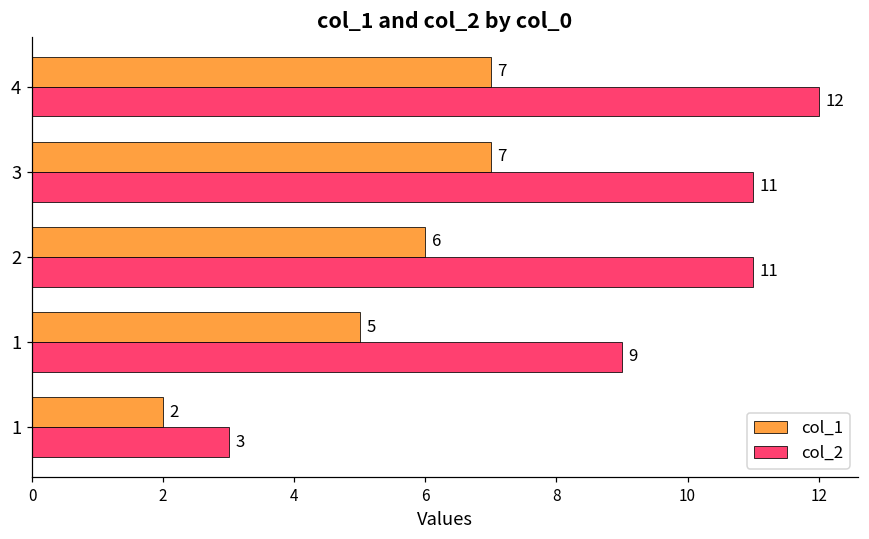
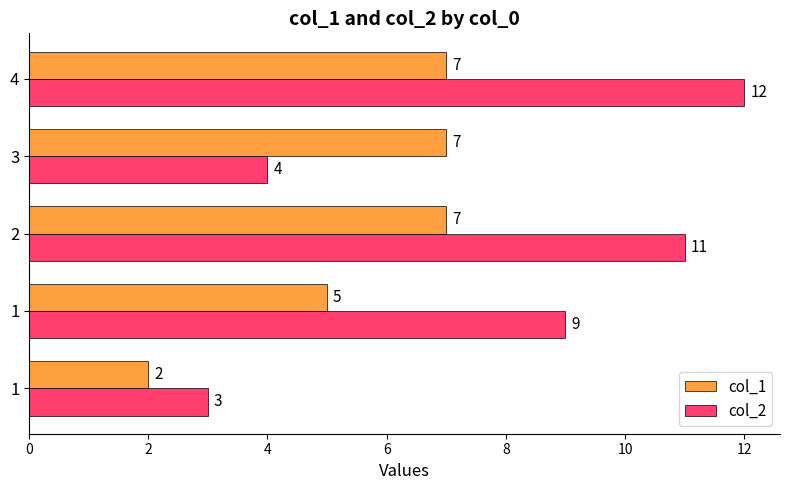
col_2, 3: 11 -> 4
col_1, 2: 6 -> 7
